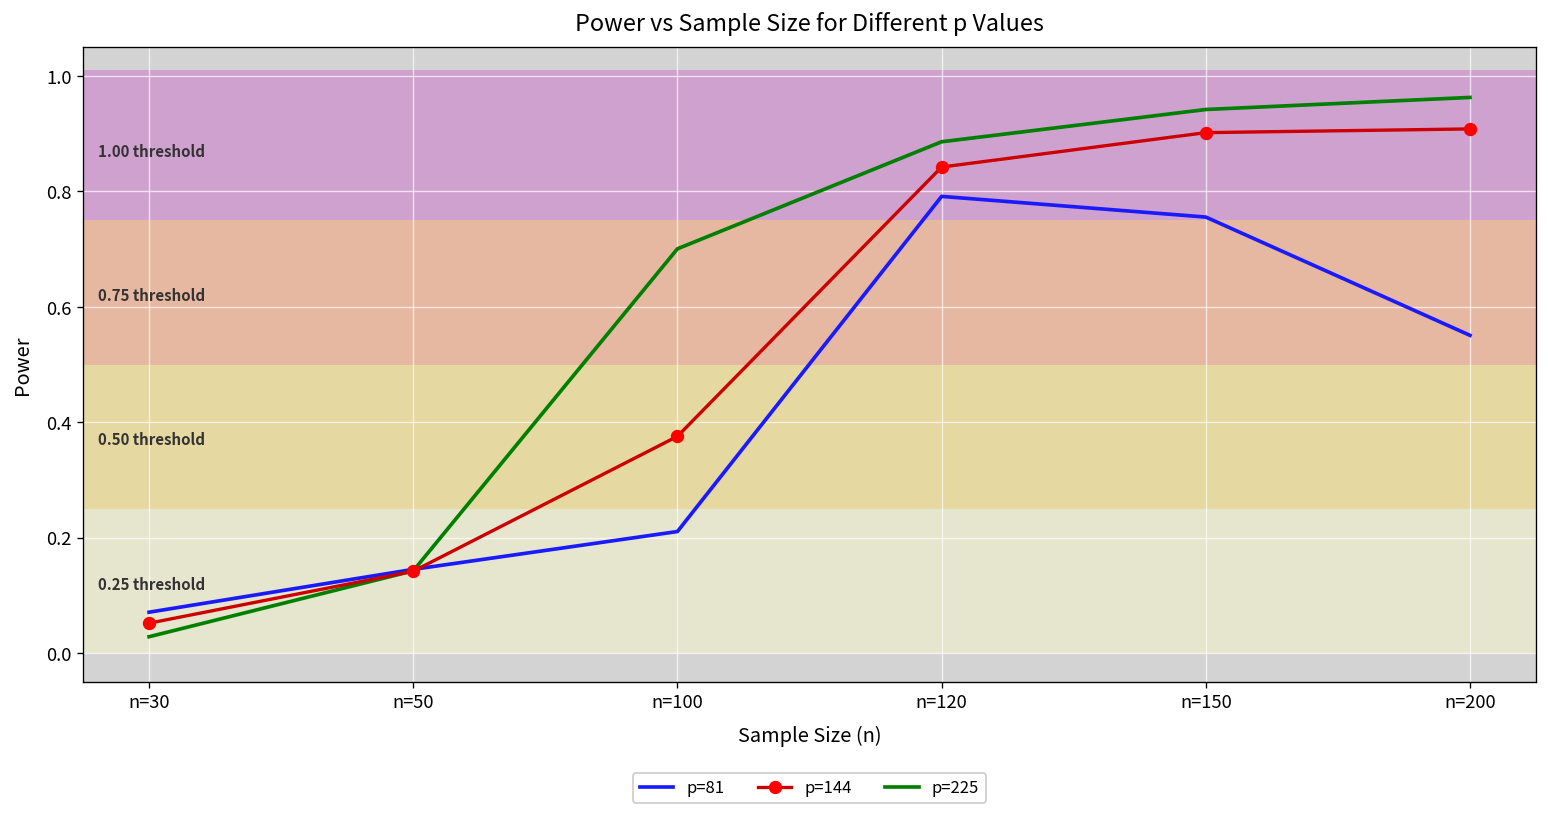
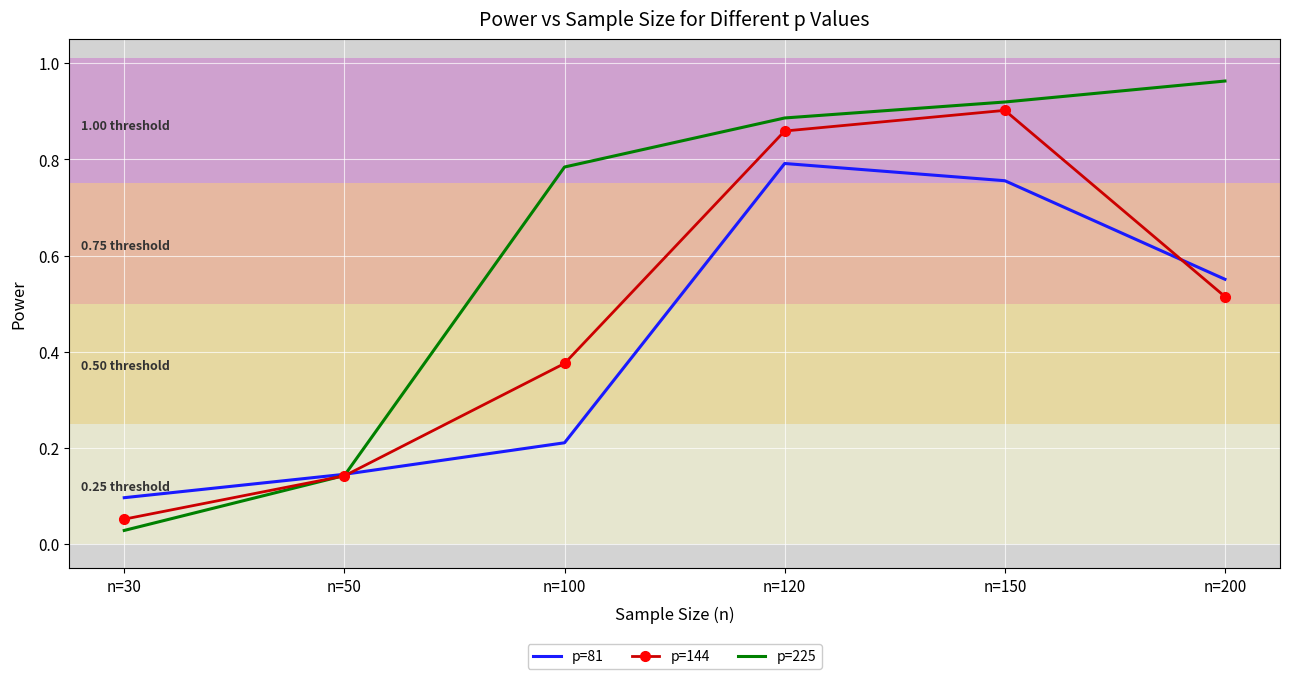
p=81, n=30: 0.07 -> 0.10
p=225, n=100: 0.70 -> 0.78
p=144, n=120: 0.84 -> 0.86
p=225, n=150: 0.94 -> 0.92
p=144, n=200: 0.91 -> 0.51
